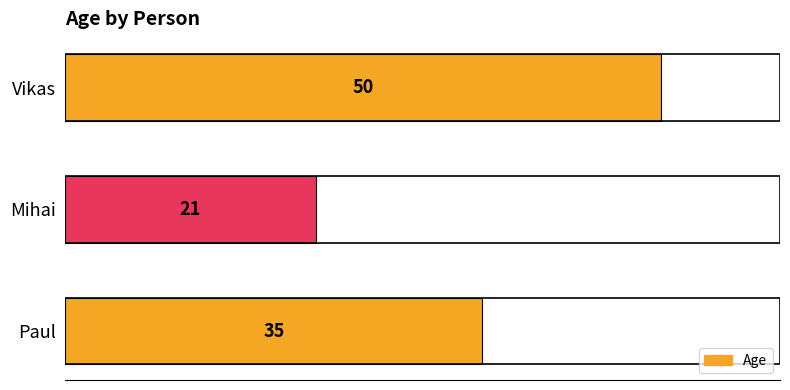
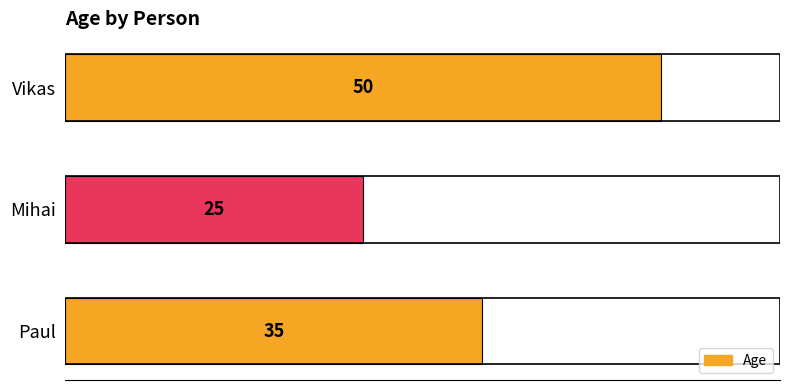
Mihai: 21 -> 25
